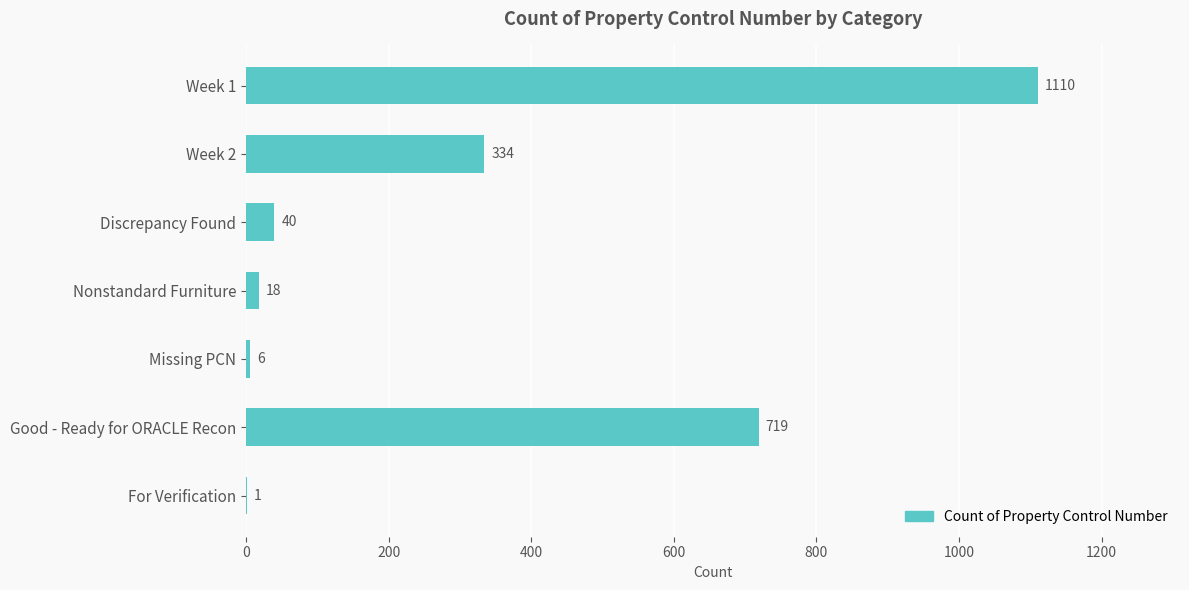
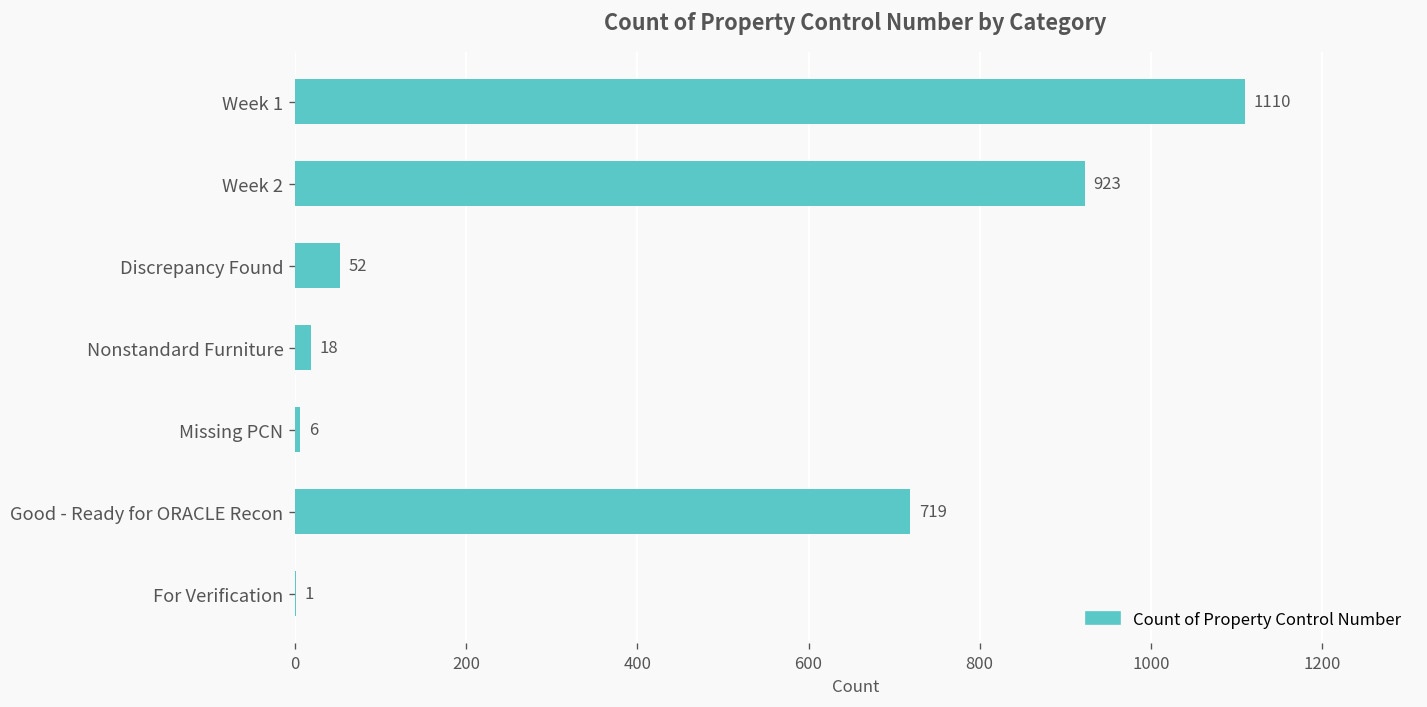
Week 2: 334 -> 923
Discrepancy Found: 40 -> 52
